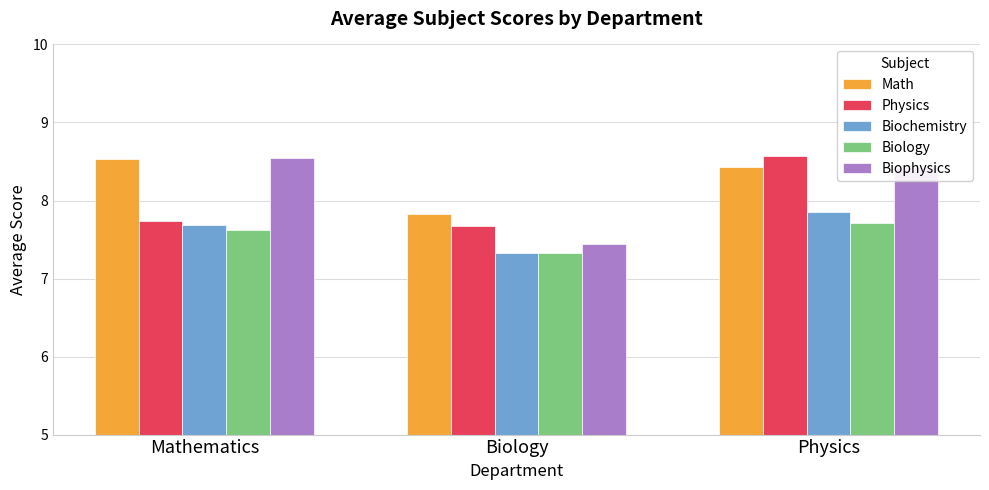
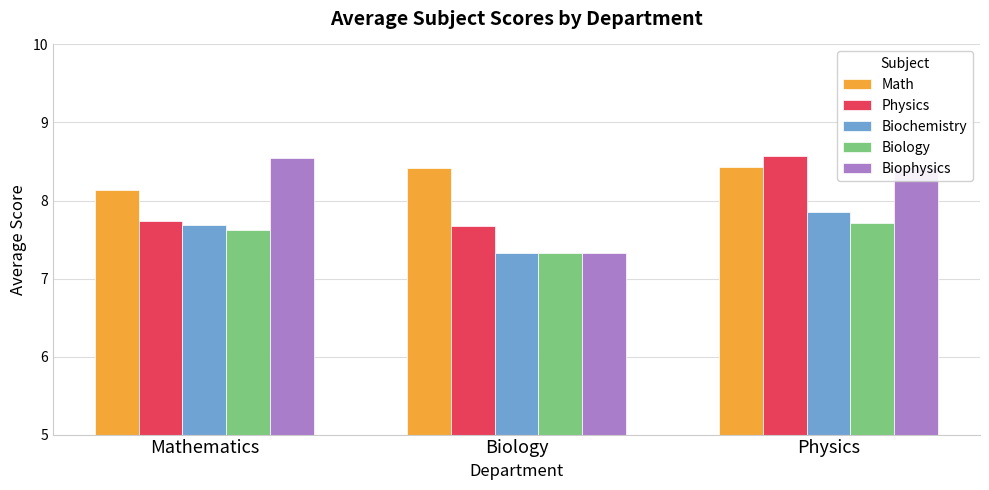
Math, Mathematics: 8.5 -> 8.1
Math, Biology: 7.8 -> 8.4
Biophysics, Biology: 7.4 -> 7.3
